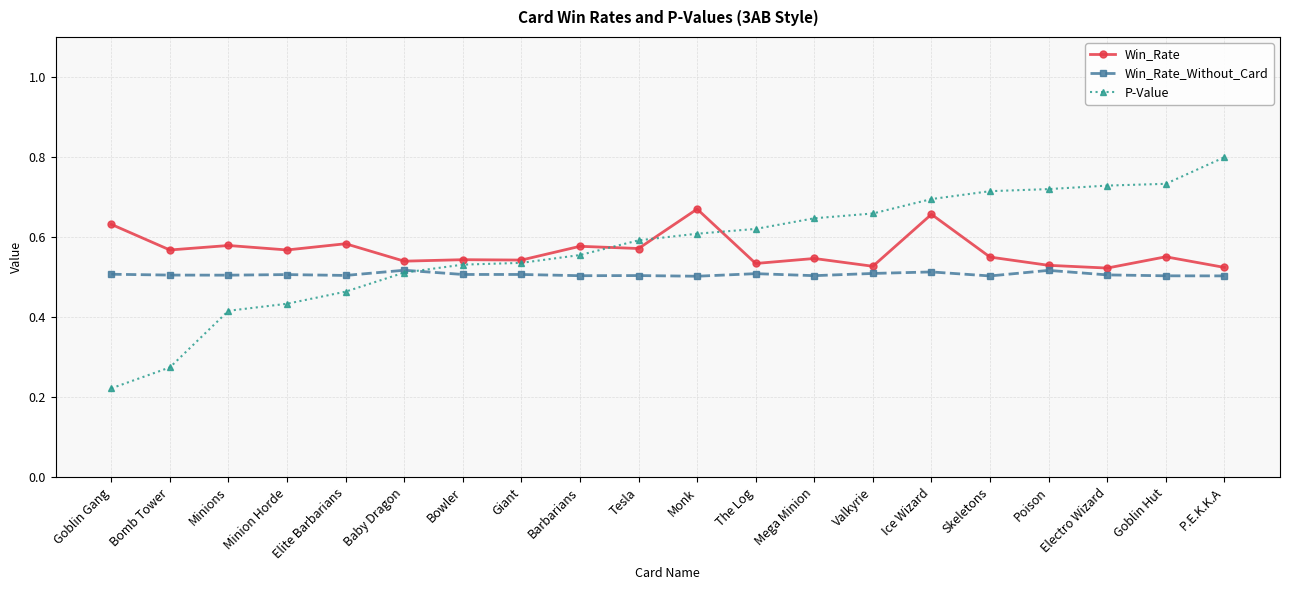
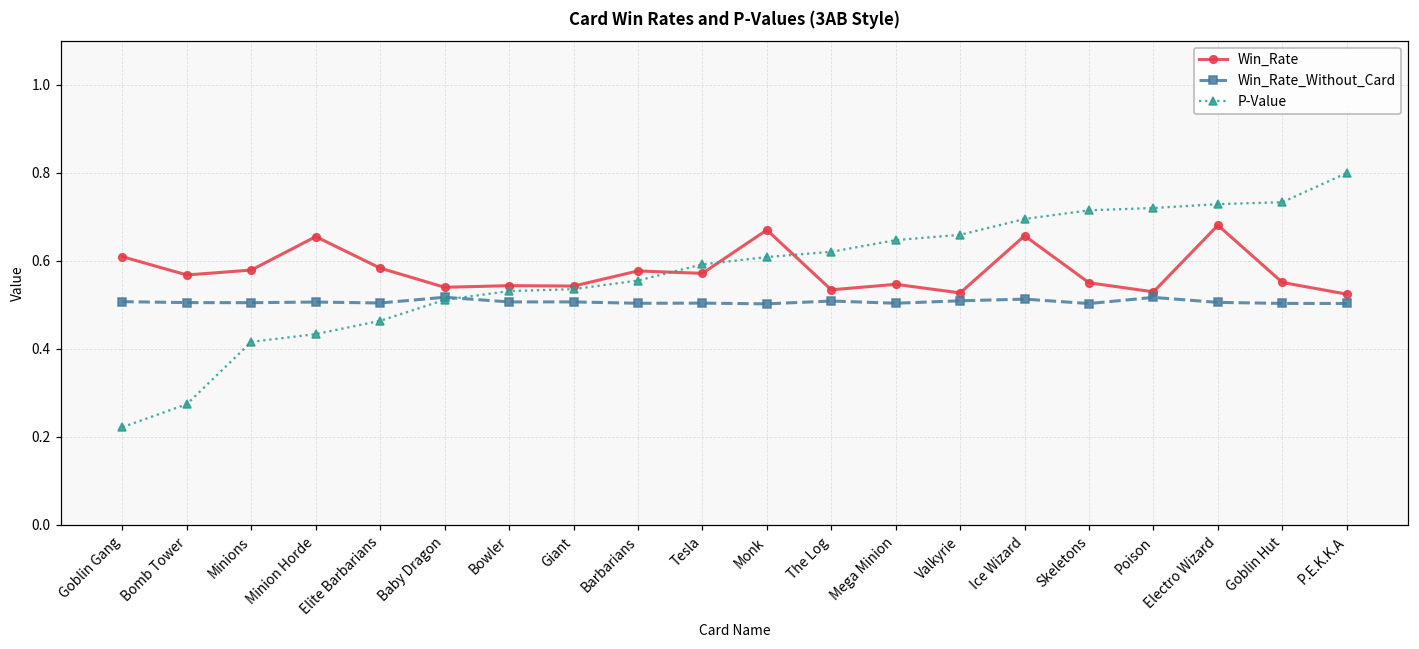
Win_Rate, Goblin Gang: 0.63 -> 0.61
Win_Rate, Minion Horde: 0.57 -> 0.65
Win_Rate, Electro Wizard: 0.52 -> 0.68
